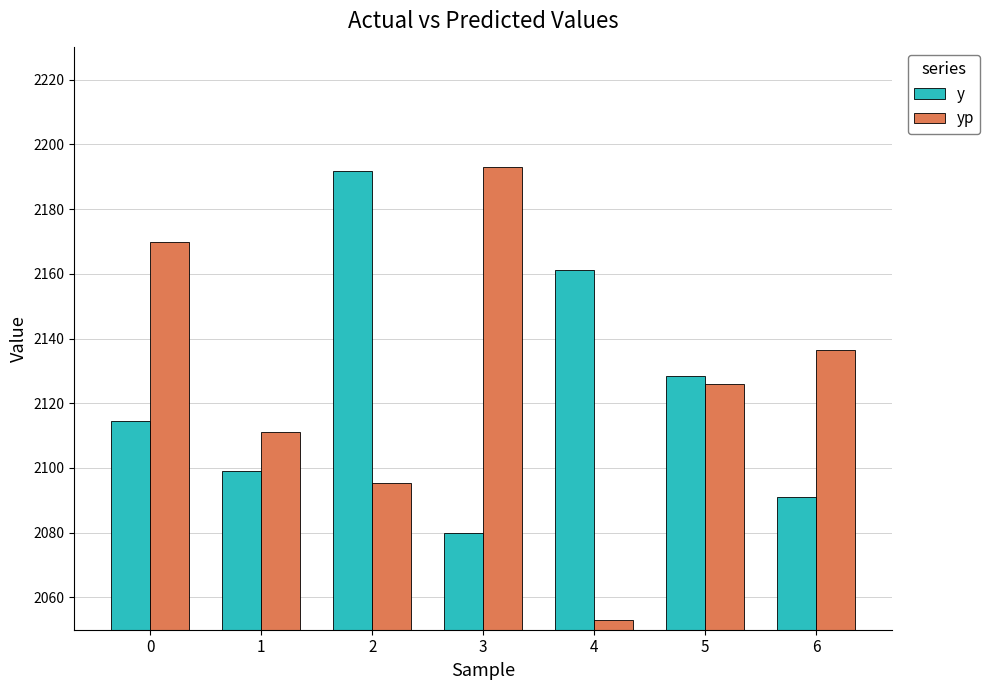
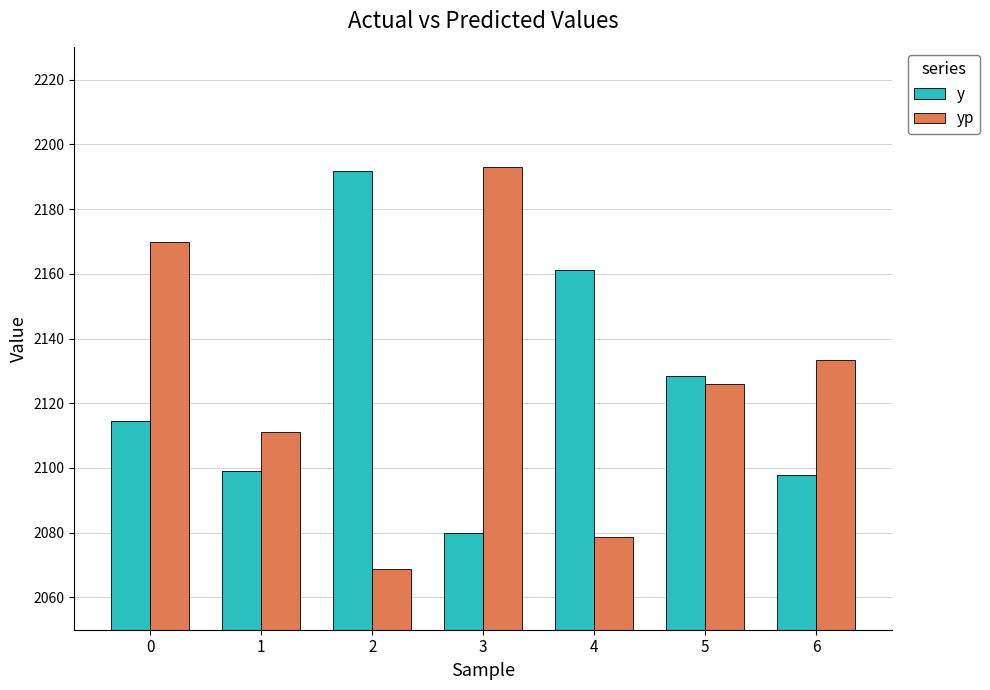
yp, 2: 2095 -> 2069
yp, 4: 2053 -> 2079
y, 6: 2091 -> 2098
yp, 6: 2137 -> 2133
